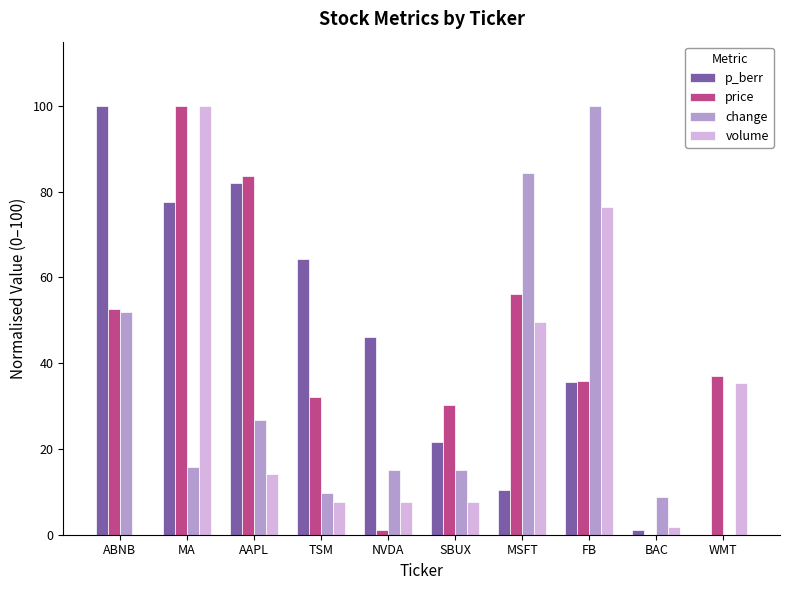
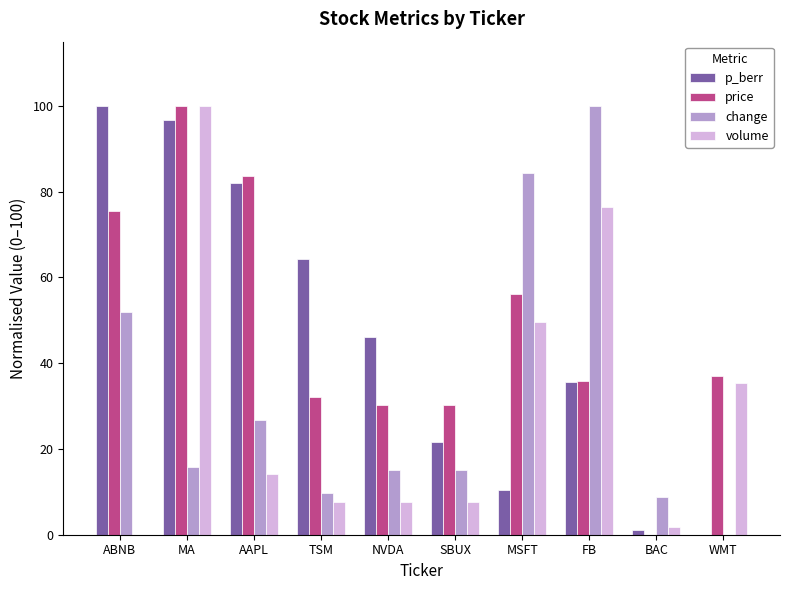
price, ABNB: 53 -> 75
p_berr, MA: 78 -> 97
price, NVDA: 1 -> 30
